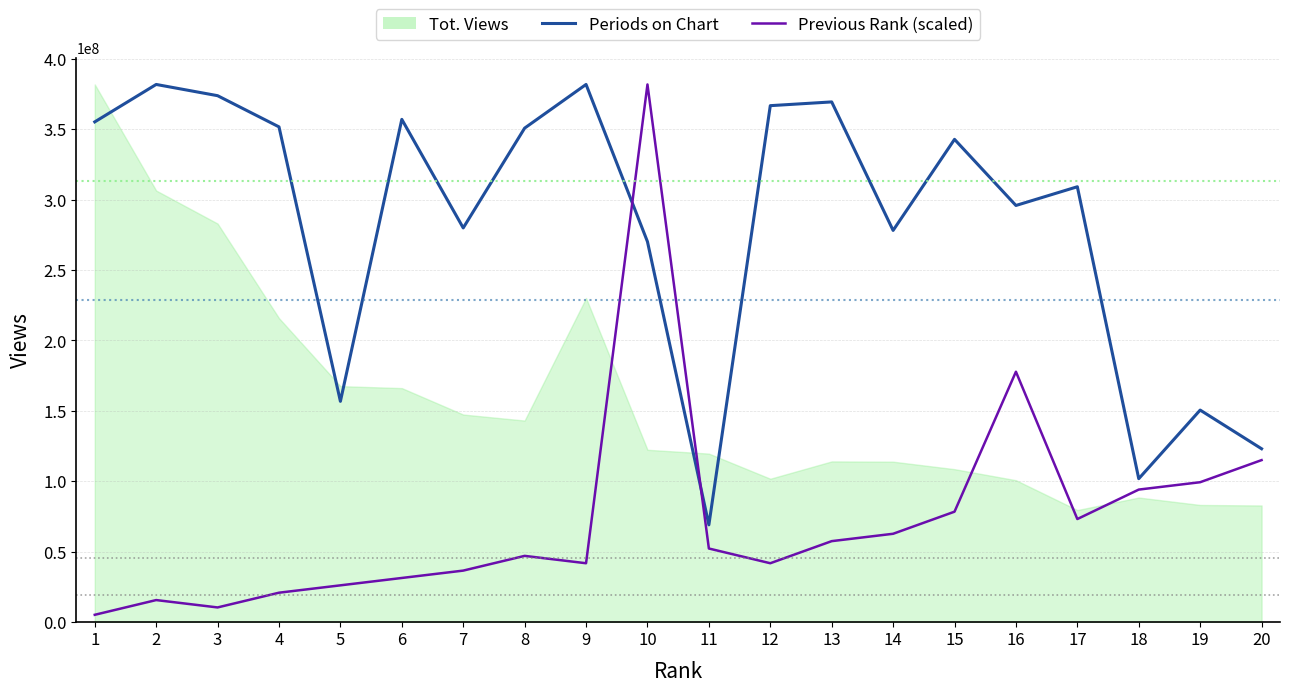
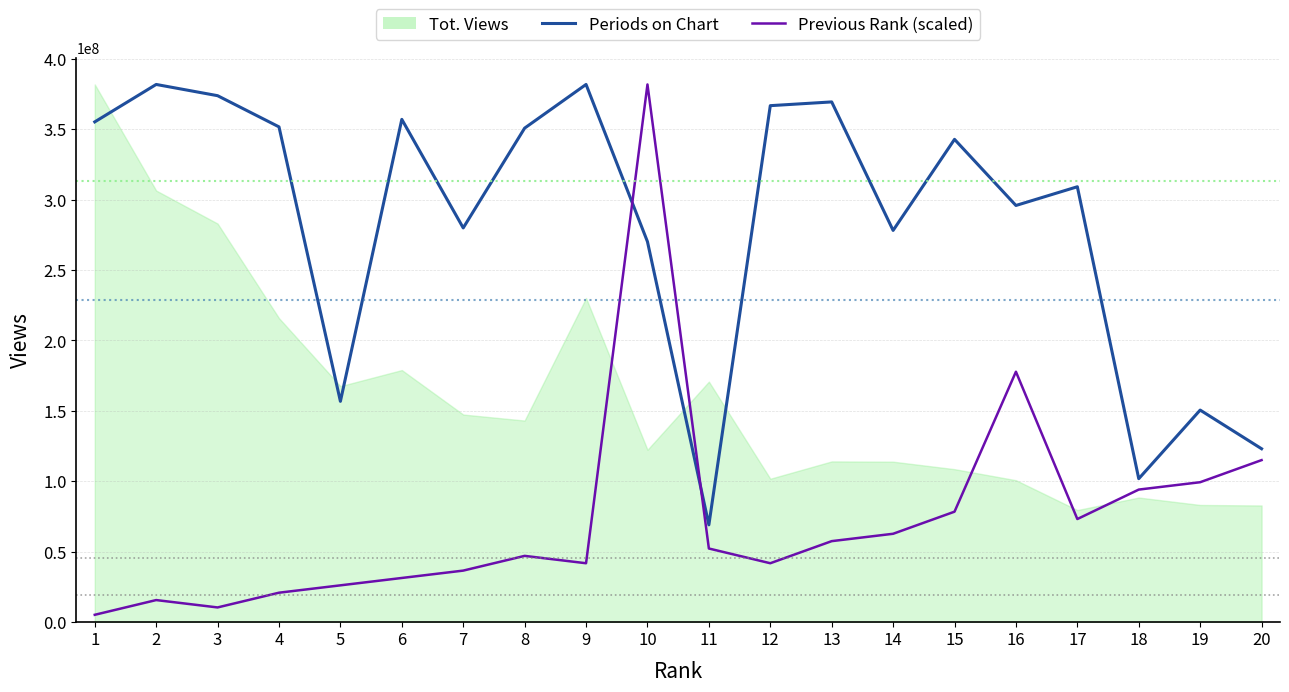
Tot. Views, 6: 166000000 -> 179000000
Tot. Views, 11: 120000000 -> 171000000
